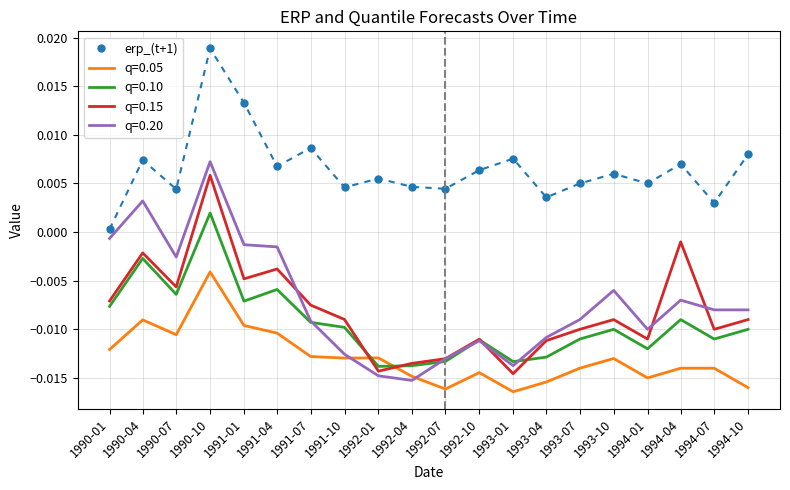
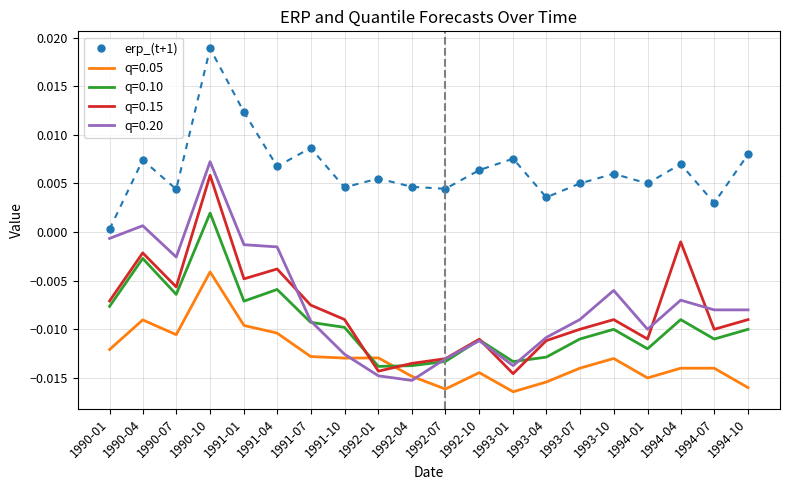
q=0.20, 1990-04: 0.003 -> 0.001
erp_(t+1), 1991-01: 0.013 -> 0.012
